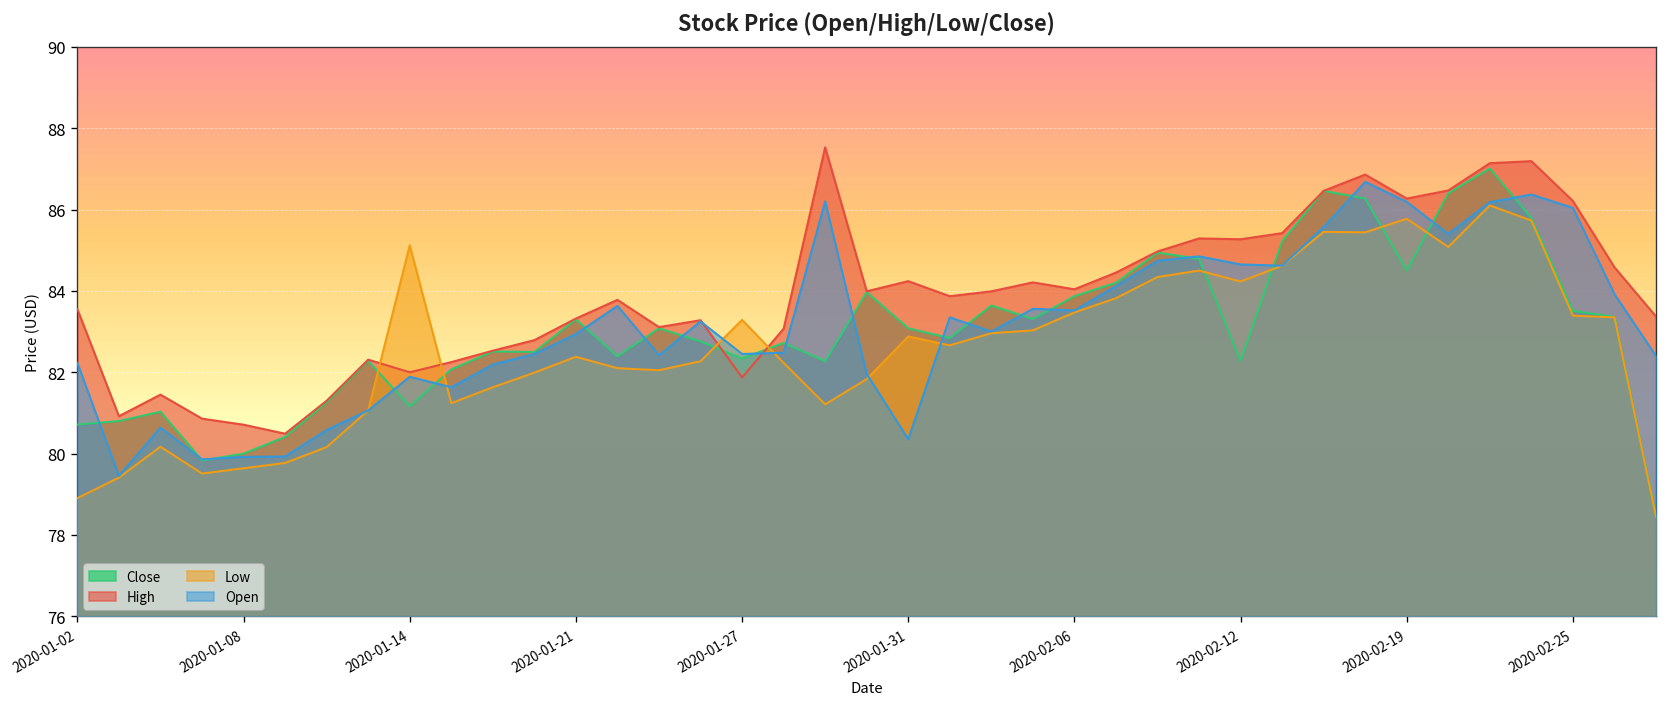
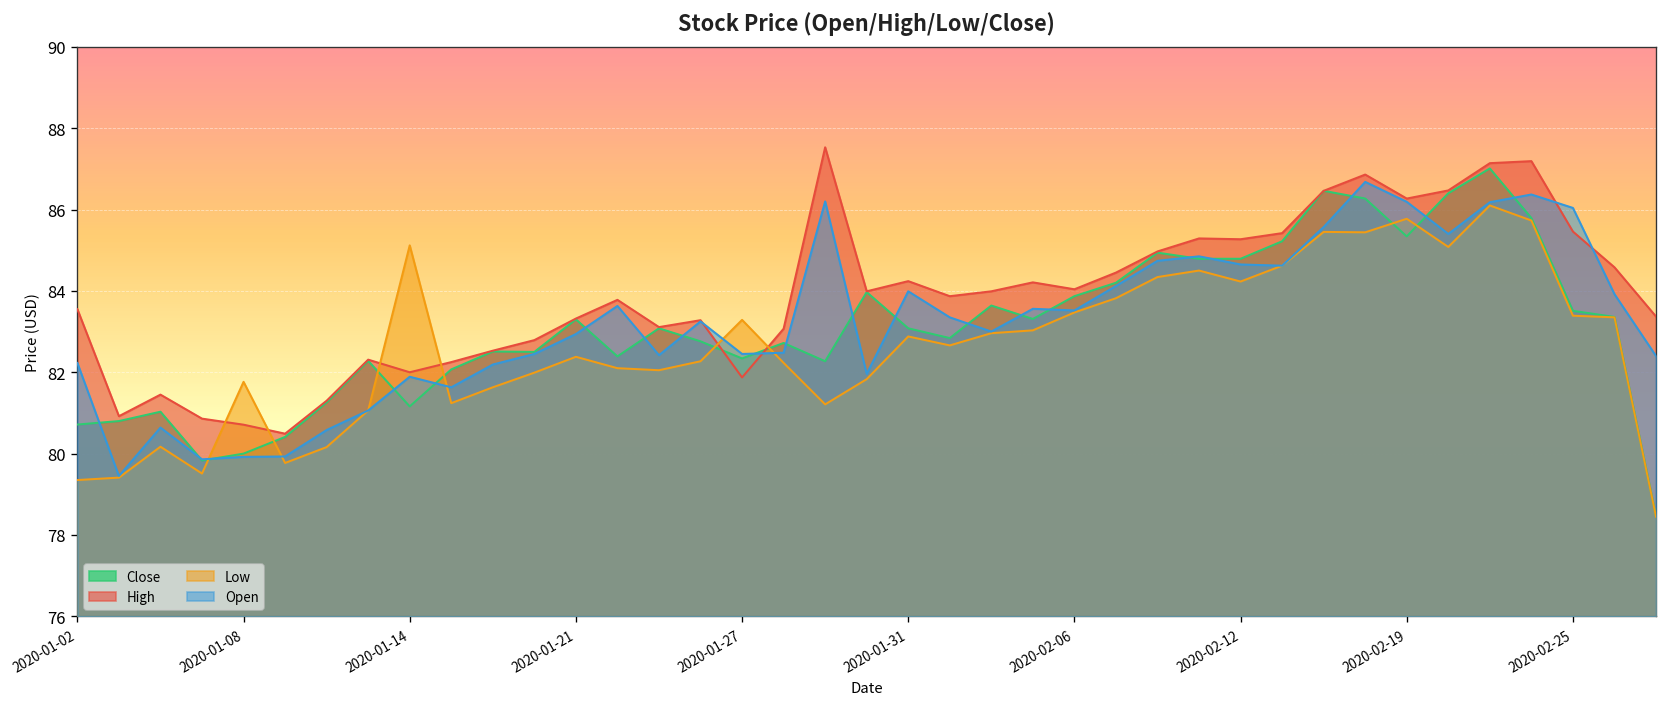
Low, 2020-01-02: 78.9 -> 79.3
Low, 2020-01-08: 79.6 -> 81.8
Open, 2020-01-31: 80.4 -> 84.0
Close, 2020-02-12: 82.3 -> 84.8
Close, 2020-02-19: 84.5 -> 85.3
High, 2020-02-25: 86.2 -> 85.5
